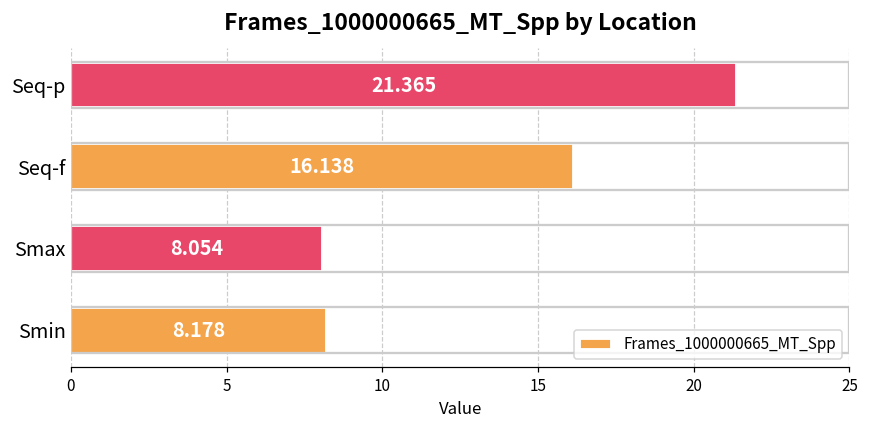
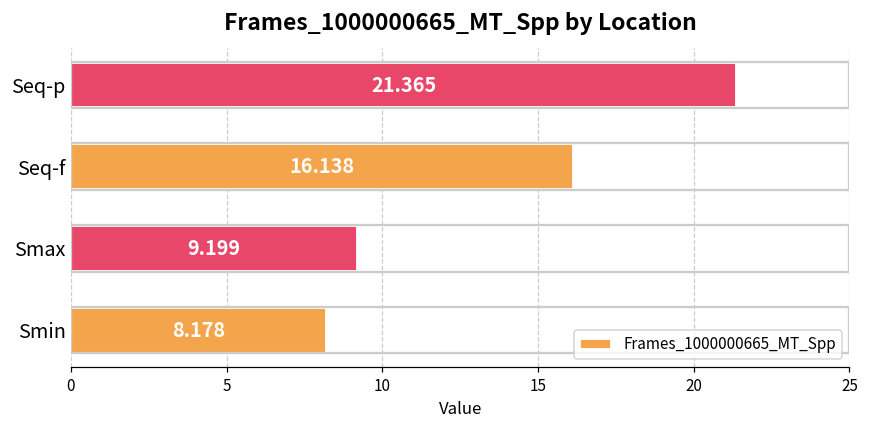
Smax: 8.054 -> 9.199
